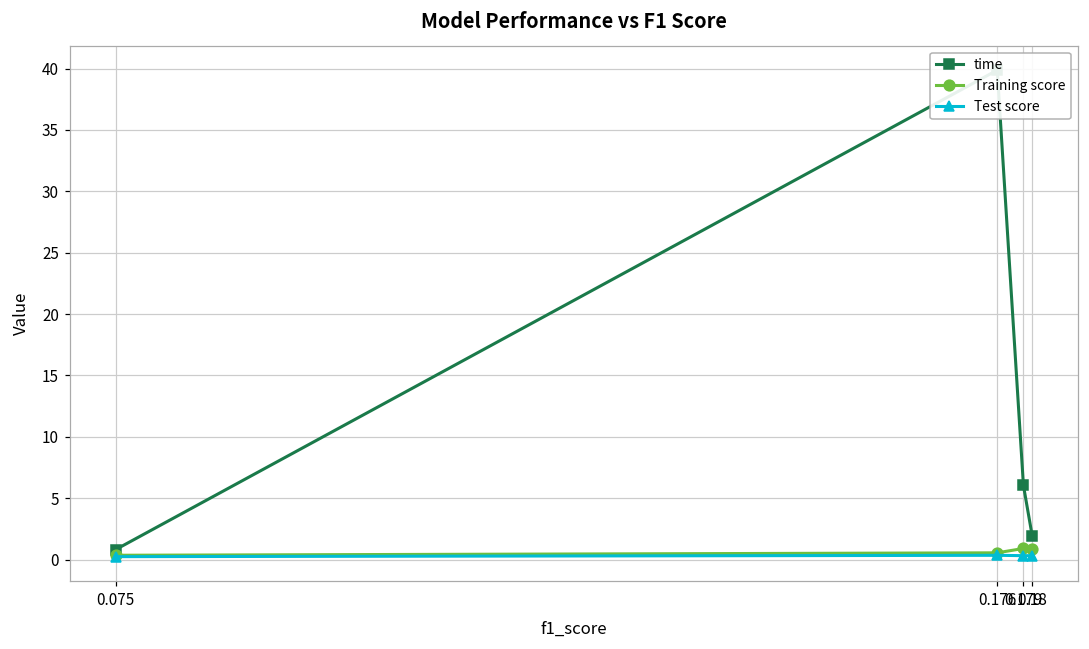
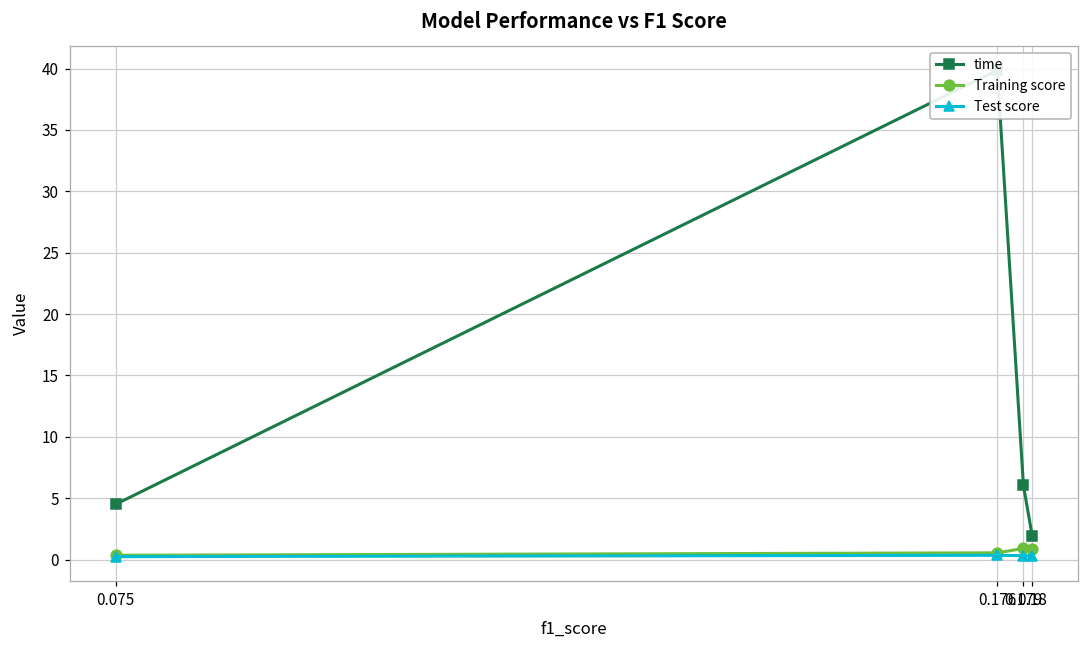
time, 0.075: 0.8 -> 4.5
